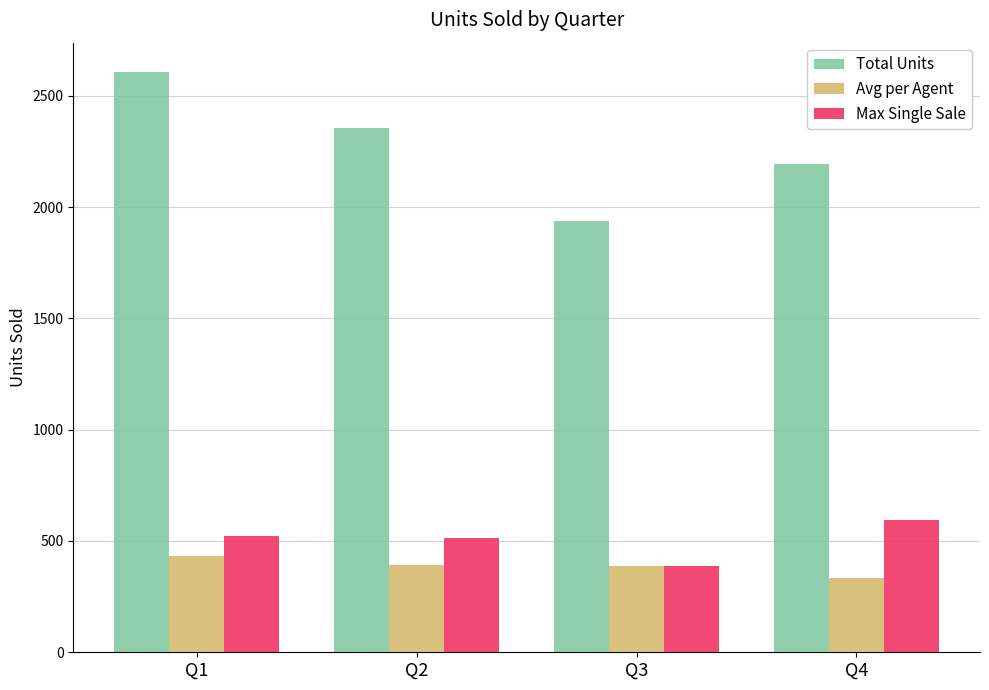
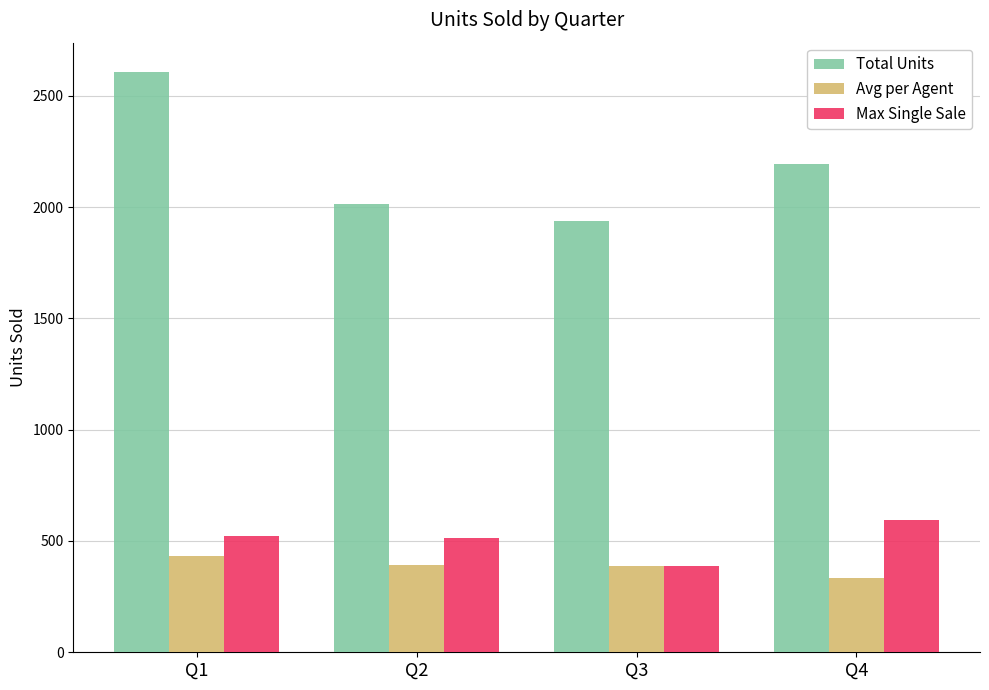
Total Units, Q2: 2350 -> 2010
